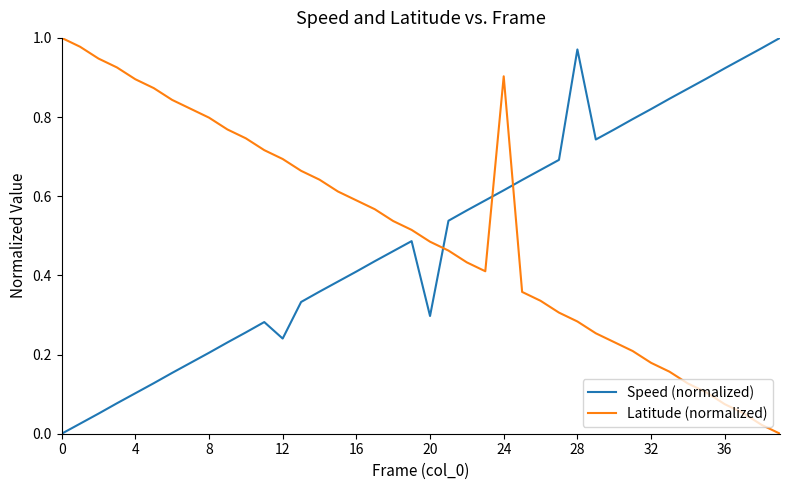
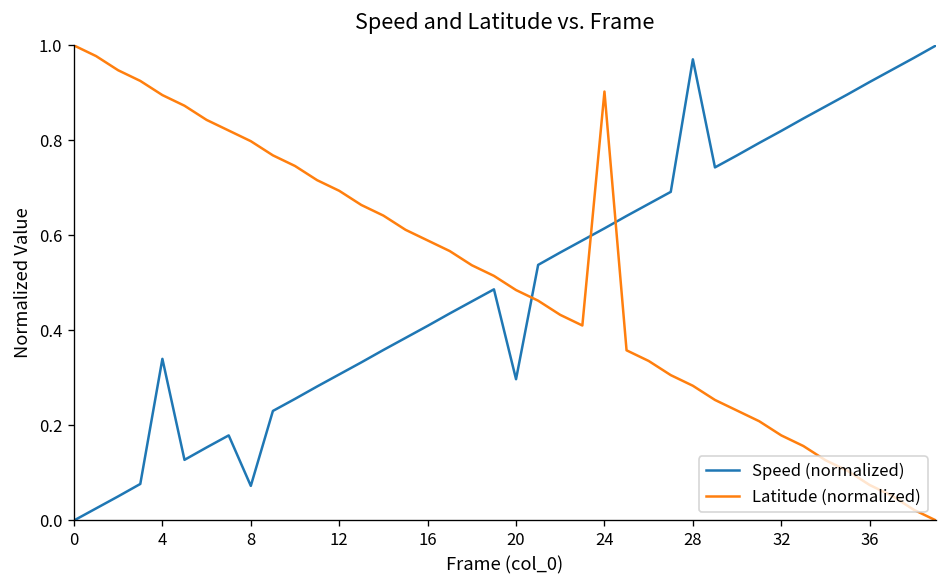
Speed (normalized), 4: 0.10 -> 0.34
Speed (normalized), 8: 0.20 -> 0.07
Speed (normalized), 12: 0.24 -> 0.31
